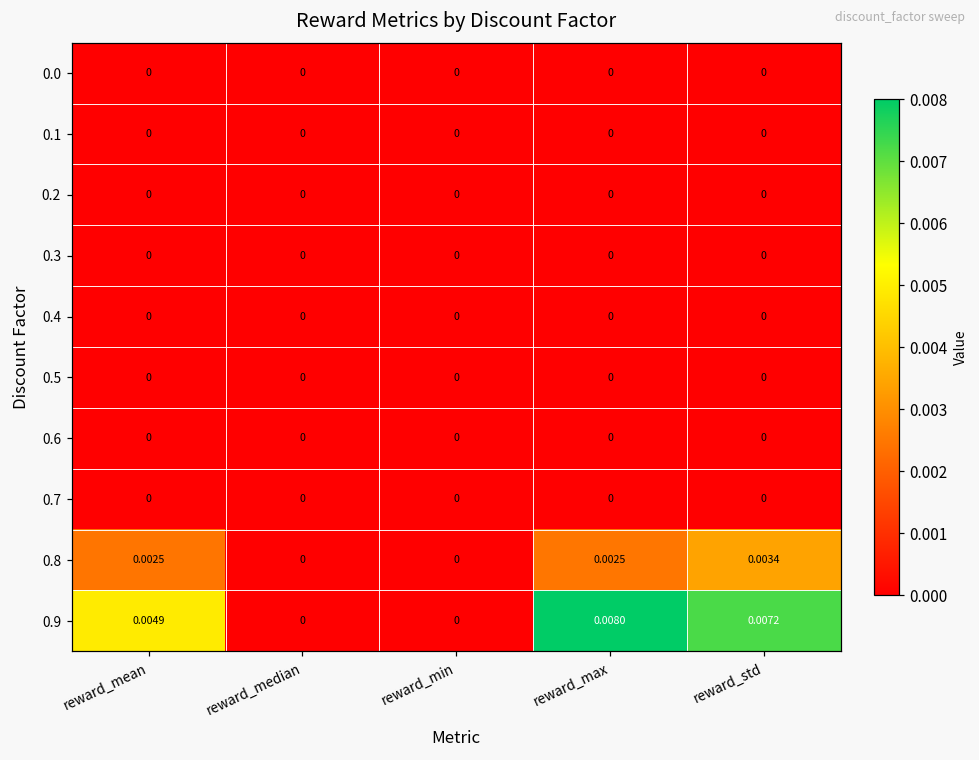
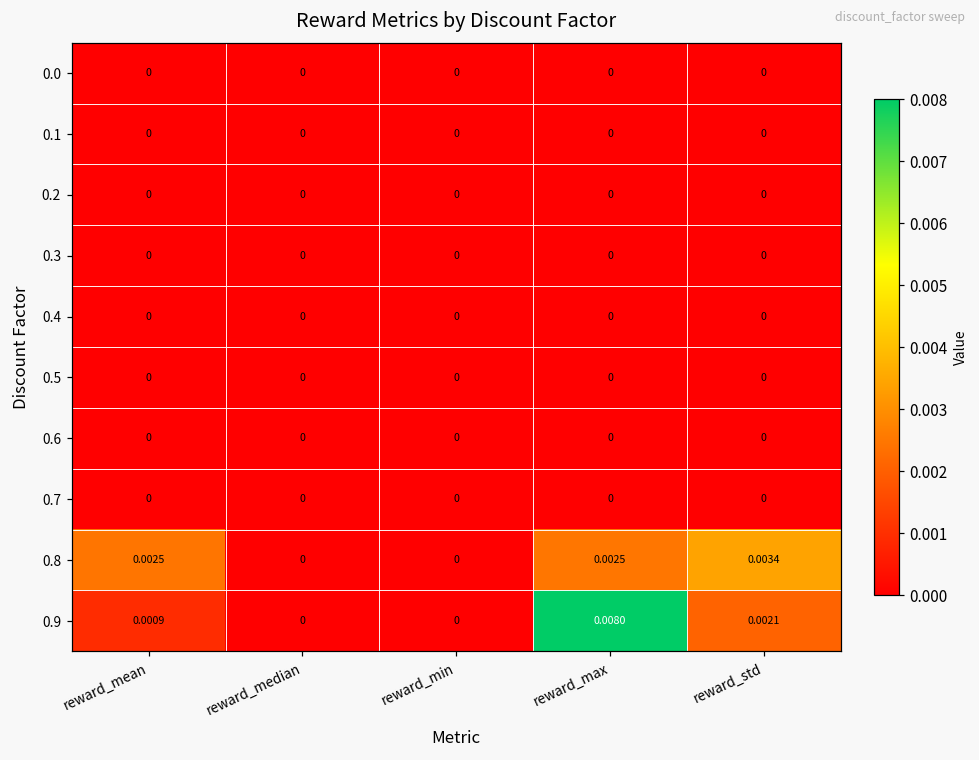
0.9, reward_mean: 0.0049 -> 0.0009
0.9, reward_std: 0.0072 -> 0.0021
